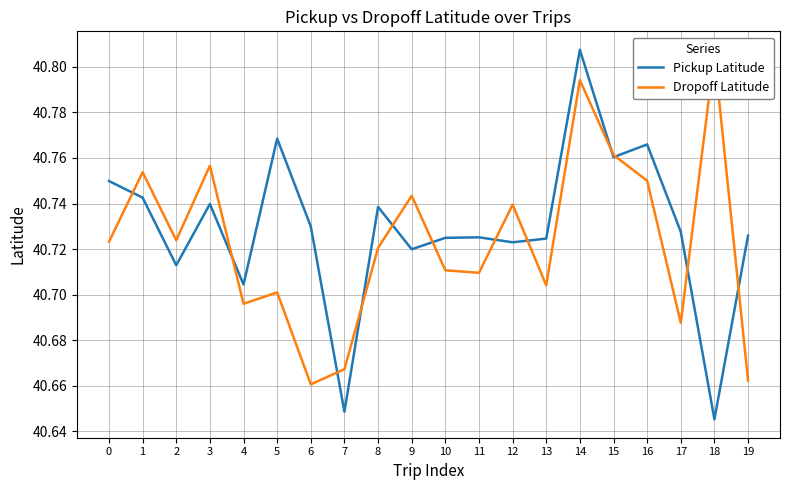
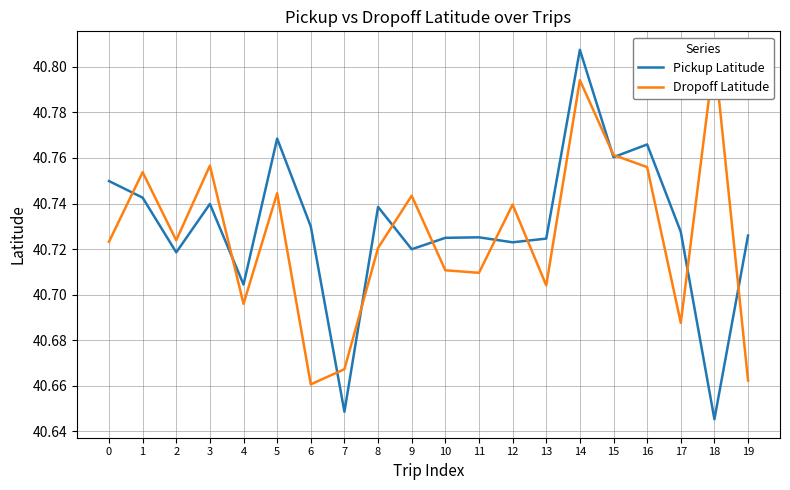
Pickup Latitude, 2: 40.713 -> 40.719
Dropoff Latitude, 5: 40.701 -> 40.745
Dropoff Latitude, 16: 40.750 -> 40.756
